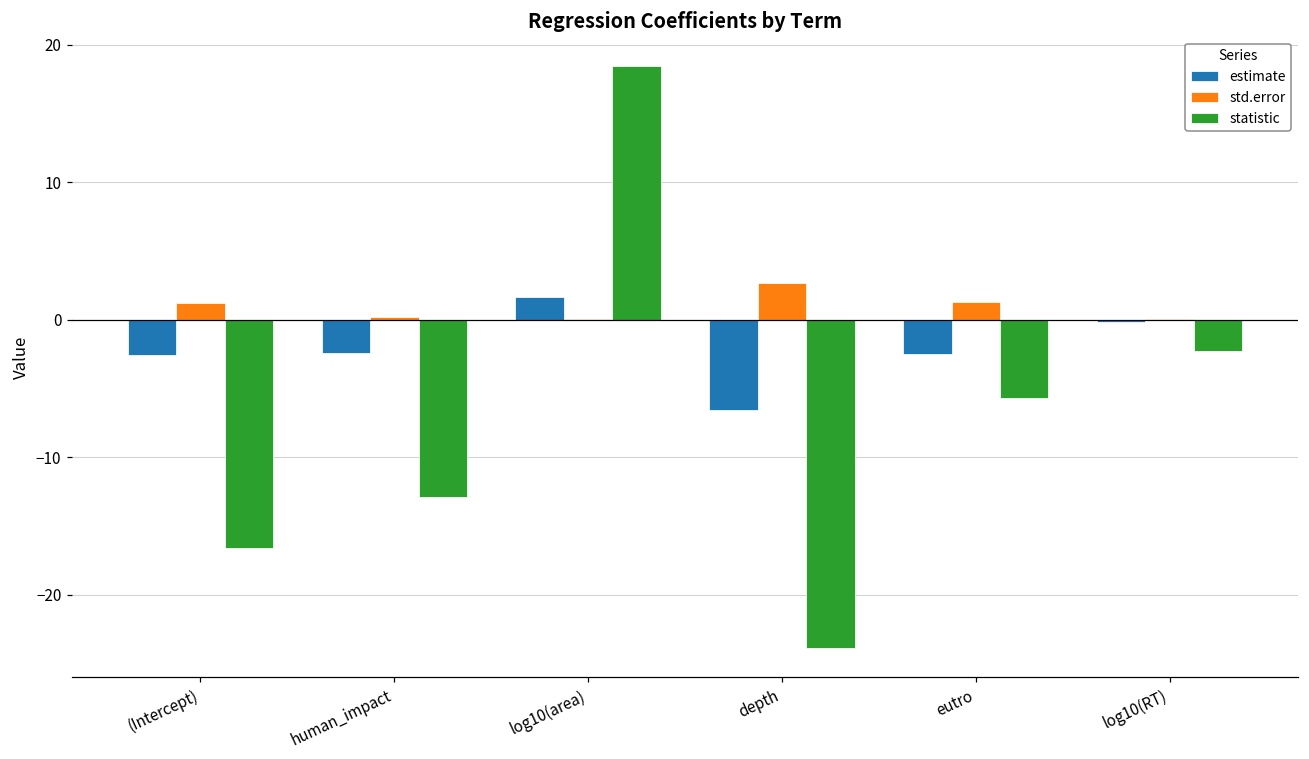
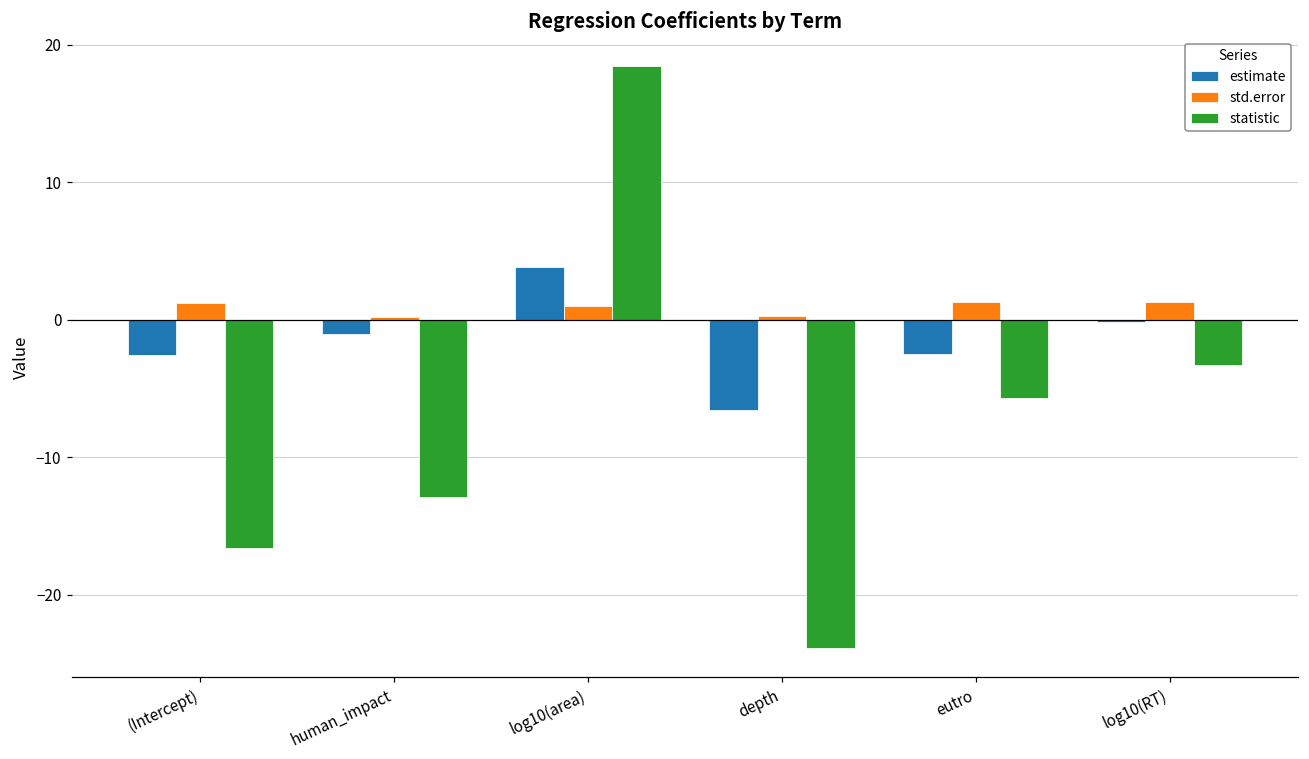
estimate, human_impact: -2.4 -> -1.0
estimate, log10(area): 1.6 -> 3.8
std.error, log10(area): 0.1 -> 1.0
std.error, depth: 2.7 -> 0.2
std.error, log10(RT): 0.1 -> 1.3
statistic, log10(RT): -2.3 -> -3.3
